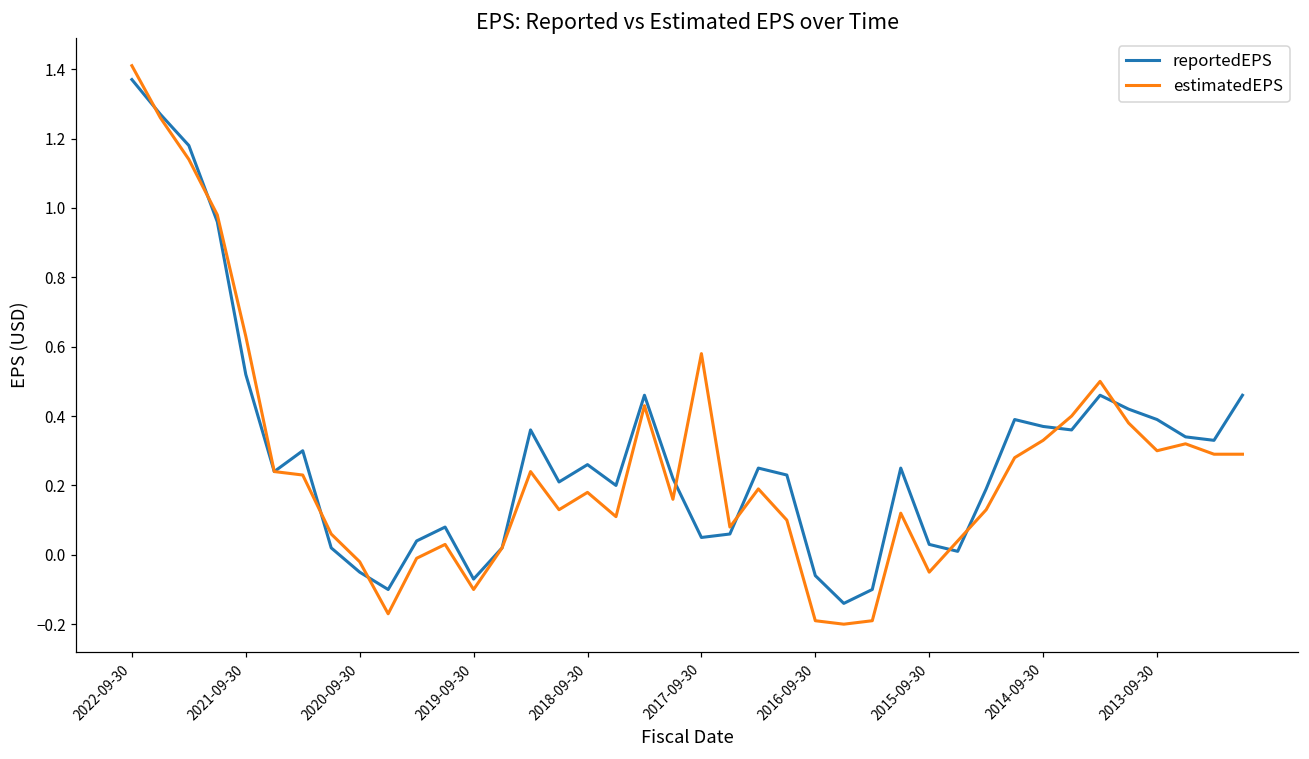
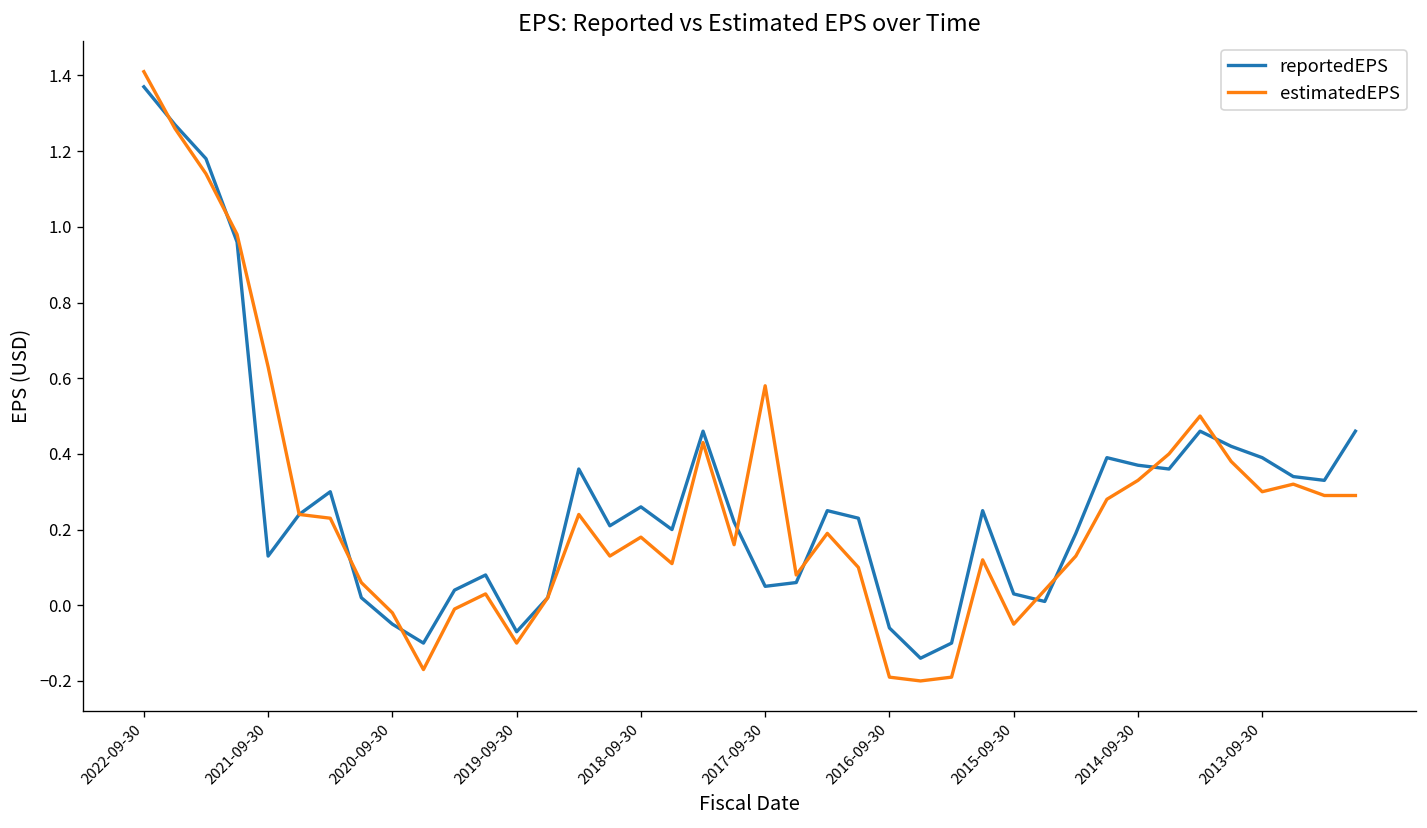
reportedEPS, 2021-09-30: 0.52 -> 0.13
